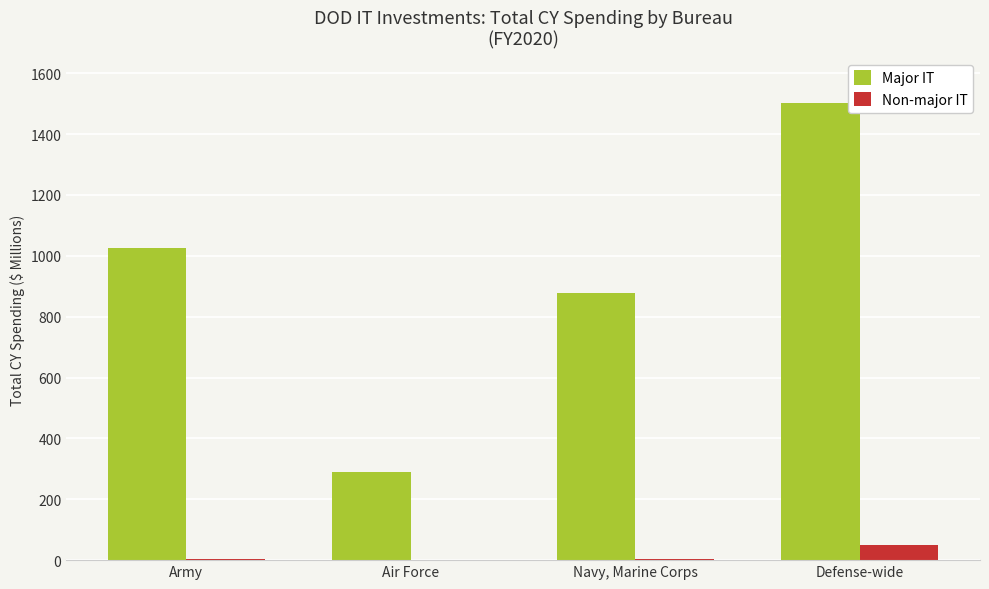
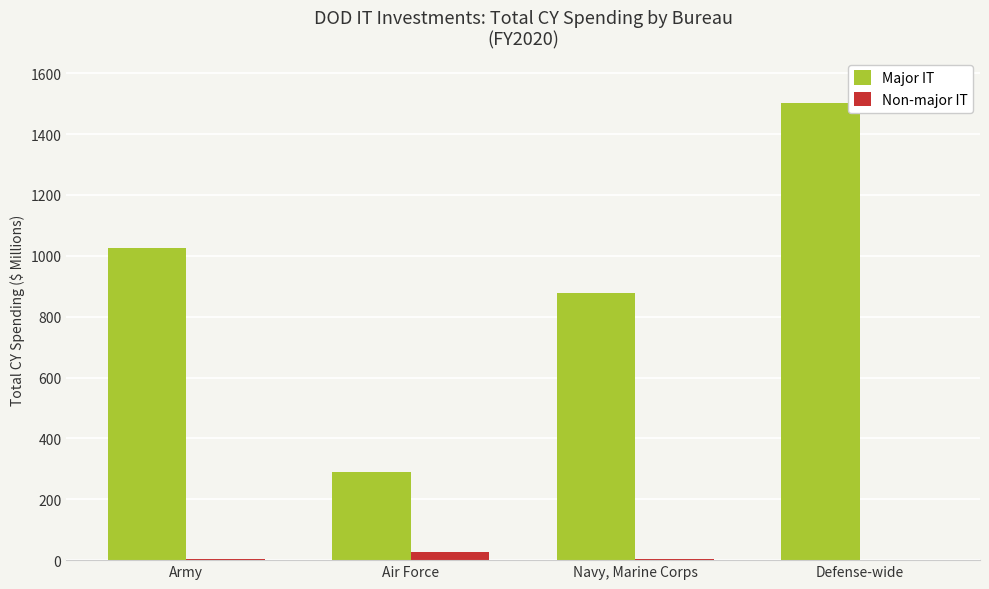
Non-major IT, Air Force: 0 -> 30
Non-major IT, Defense-wide: 50 -> 0
